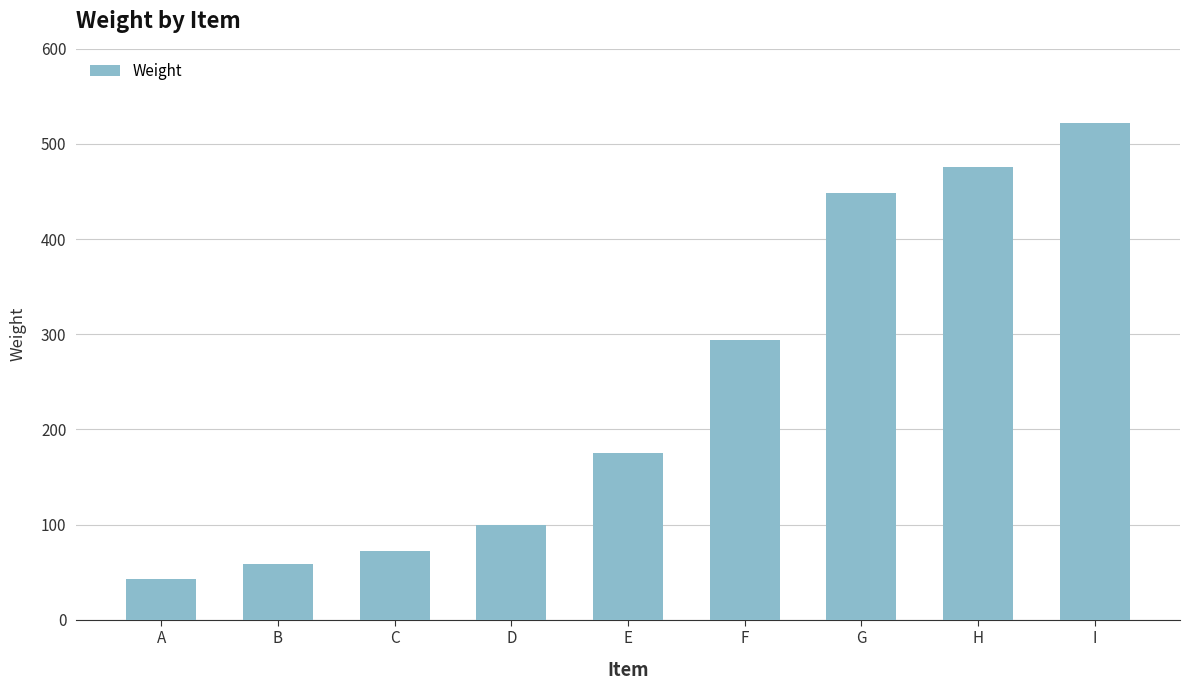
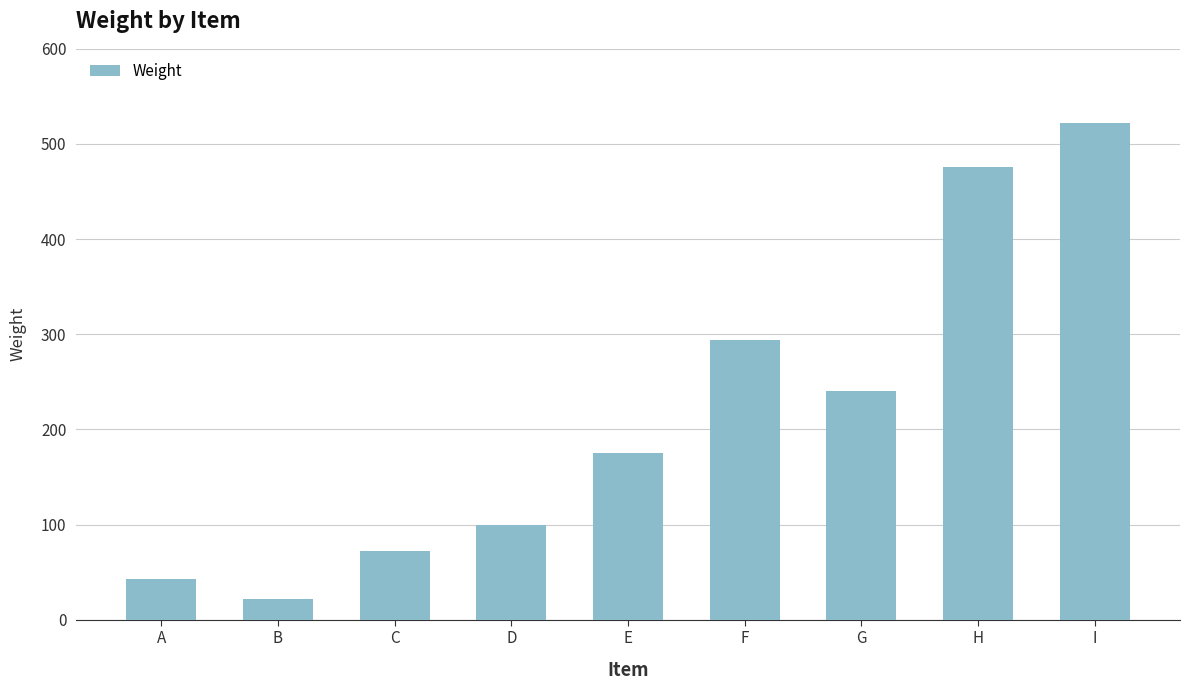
B: 60 -> 20
G: 450 -> 240
